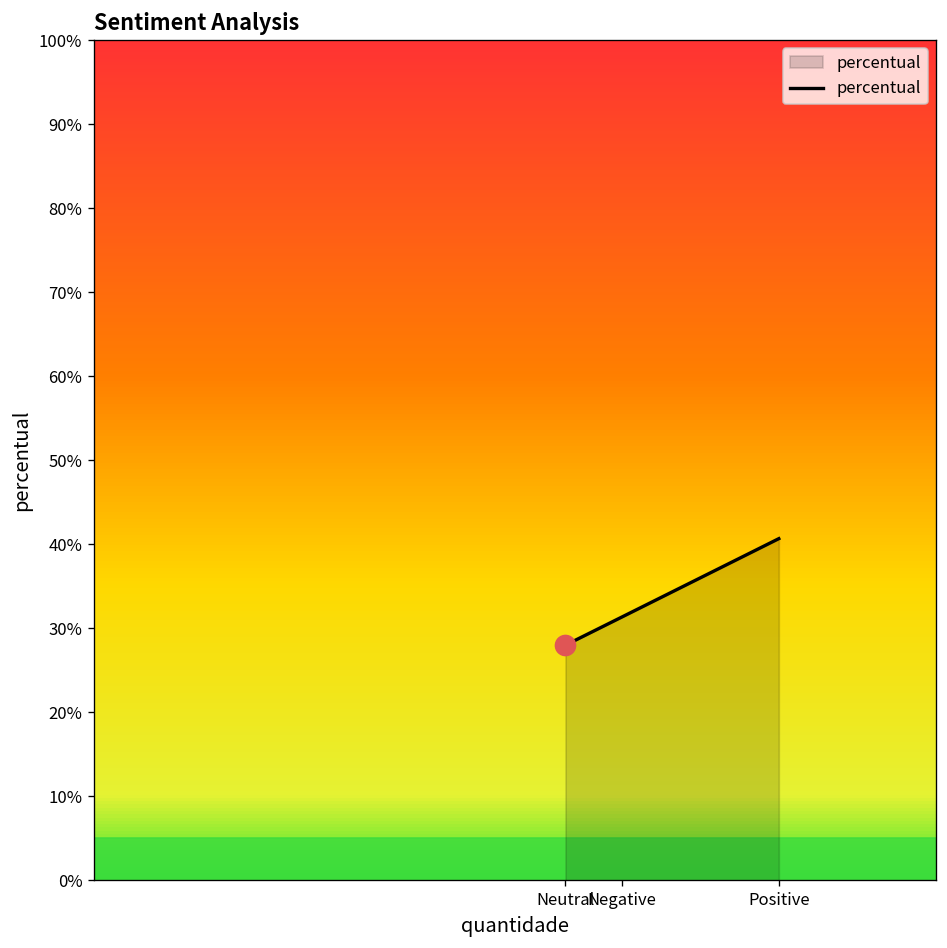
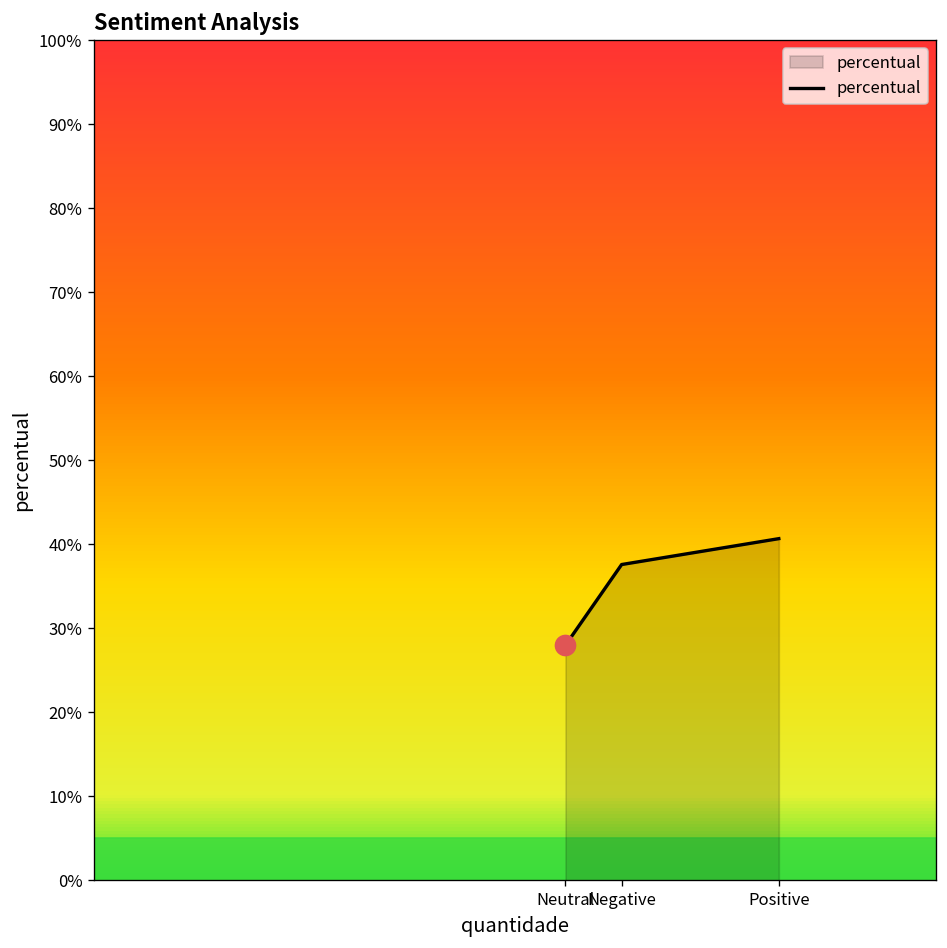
percentual, Negative: 31% -> 38%
